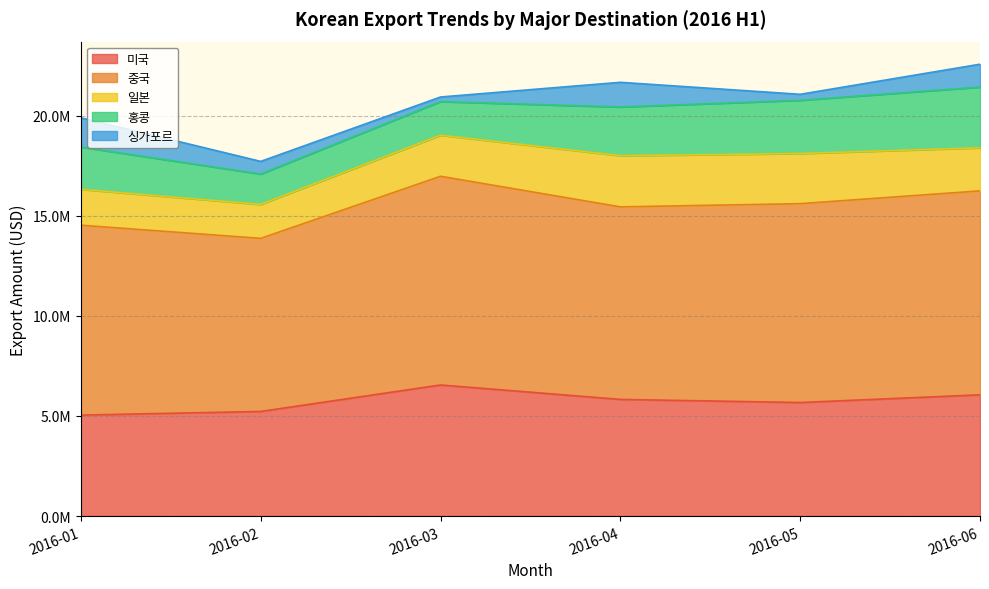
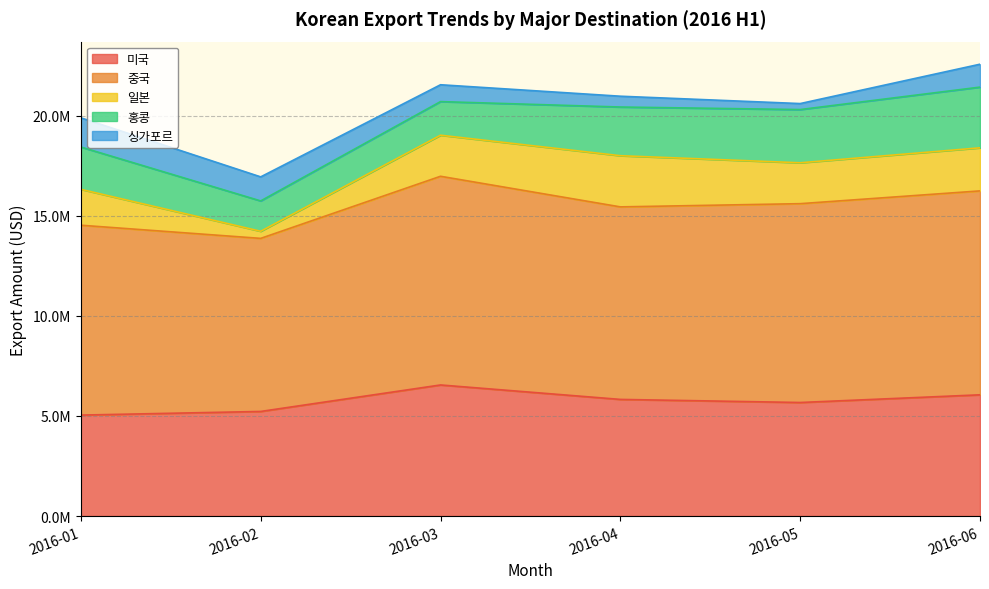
일본, 2016-02: 1700000 -> 400000
싱가포르, 2016-02: 600000 -> 1200000
싱가포르, 2016-03: 200000 -> 800000
싱가포르, 2016-04: 1200000 -> 500000
일본, 2016-05: 2500000 -> 2000000
